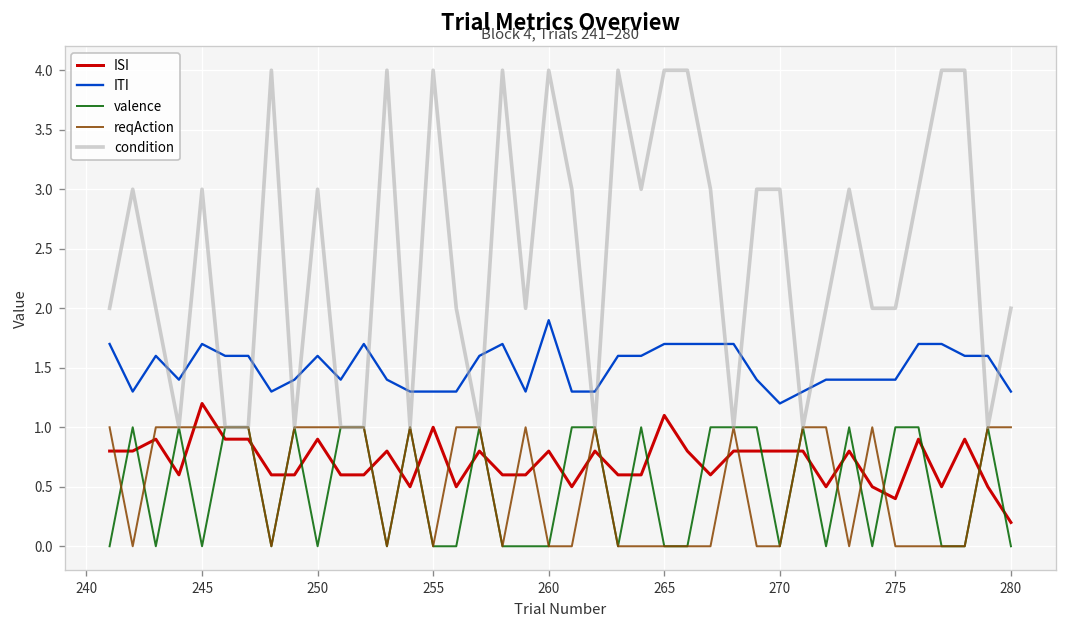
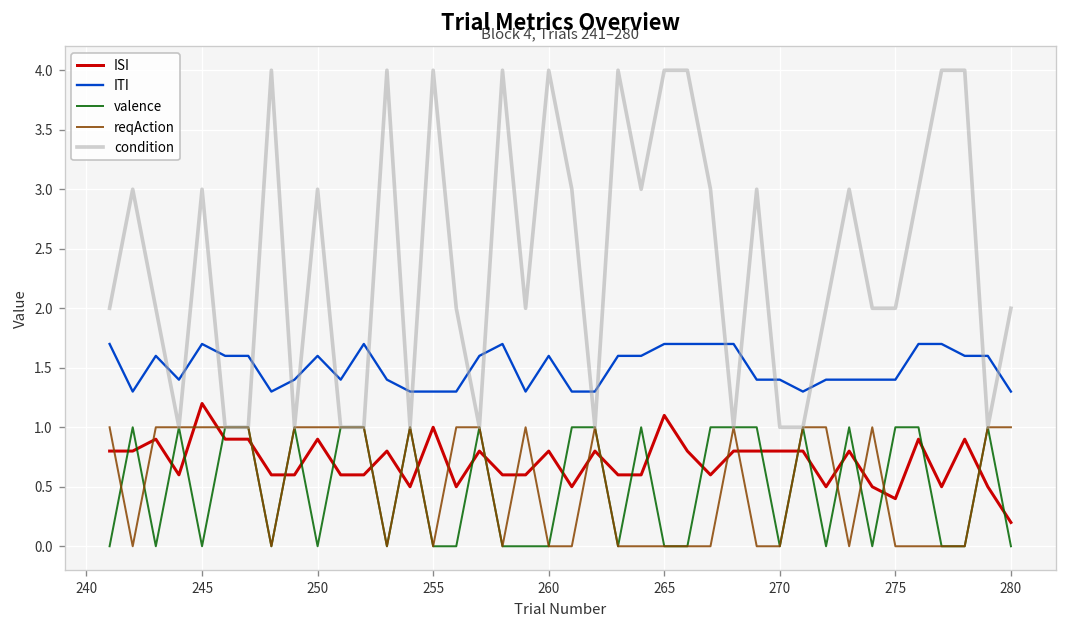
ITI, 260: 1.9 -> 1.6
ITI, 270: 1.2 -> 1.4
condition, 270: 3 -> 1
